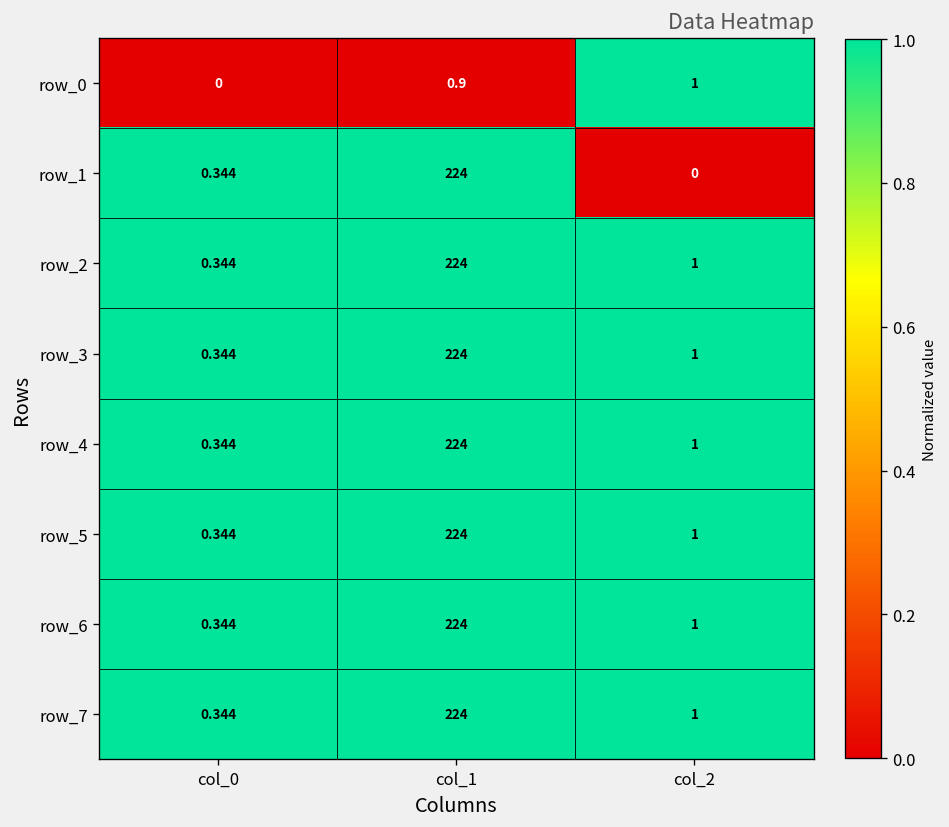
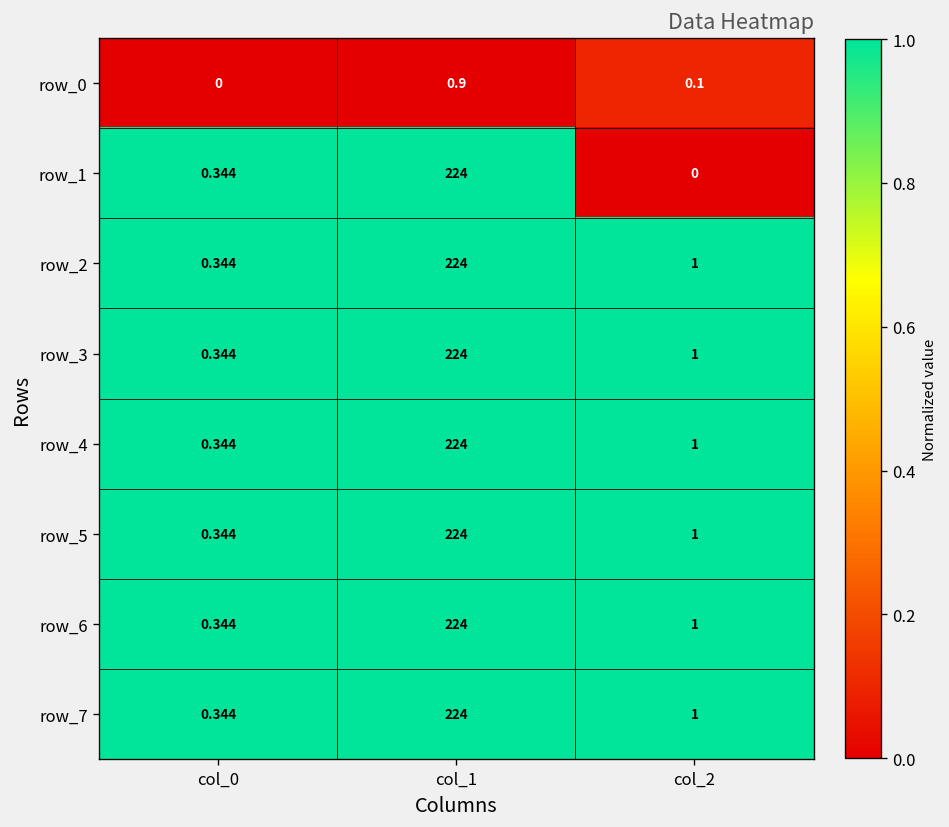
row_0, col_2: 1 -> 0.1
